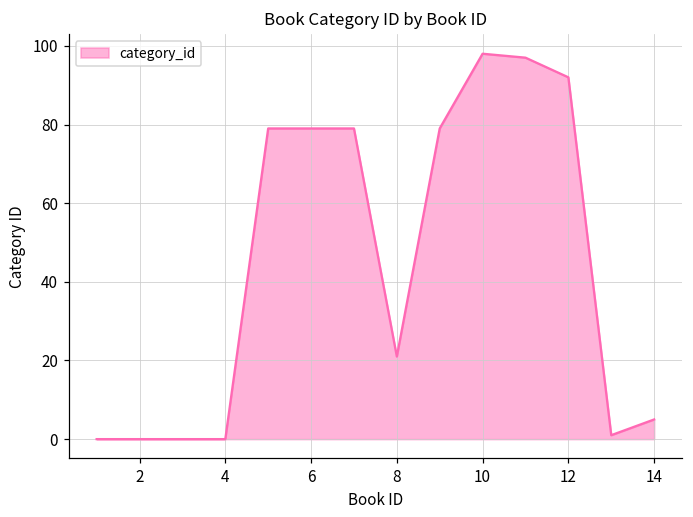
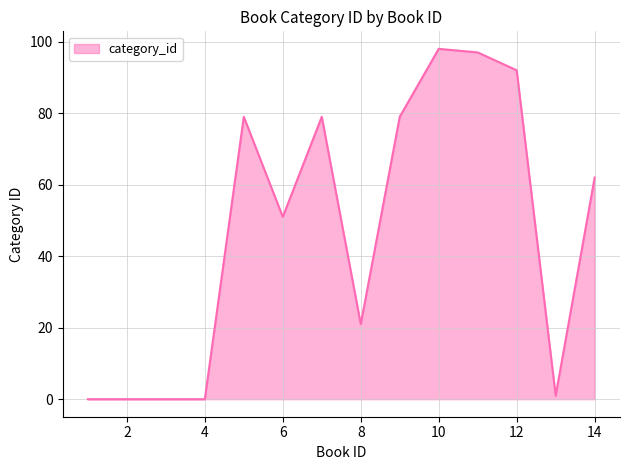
6: 79 -> 51
14: 5 -> 62
